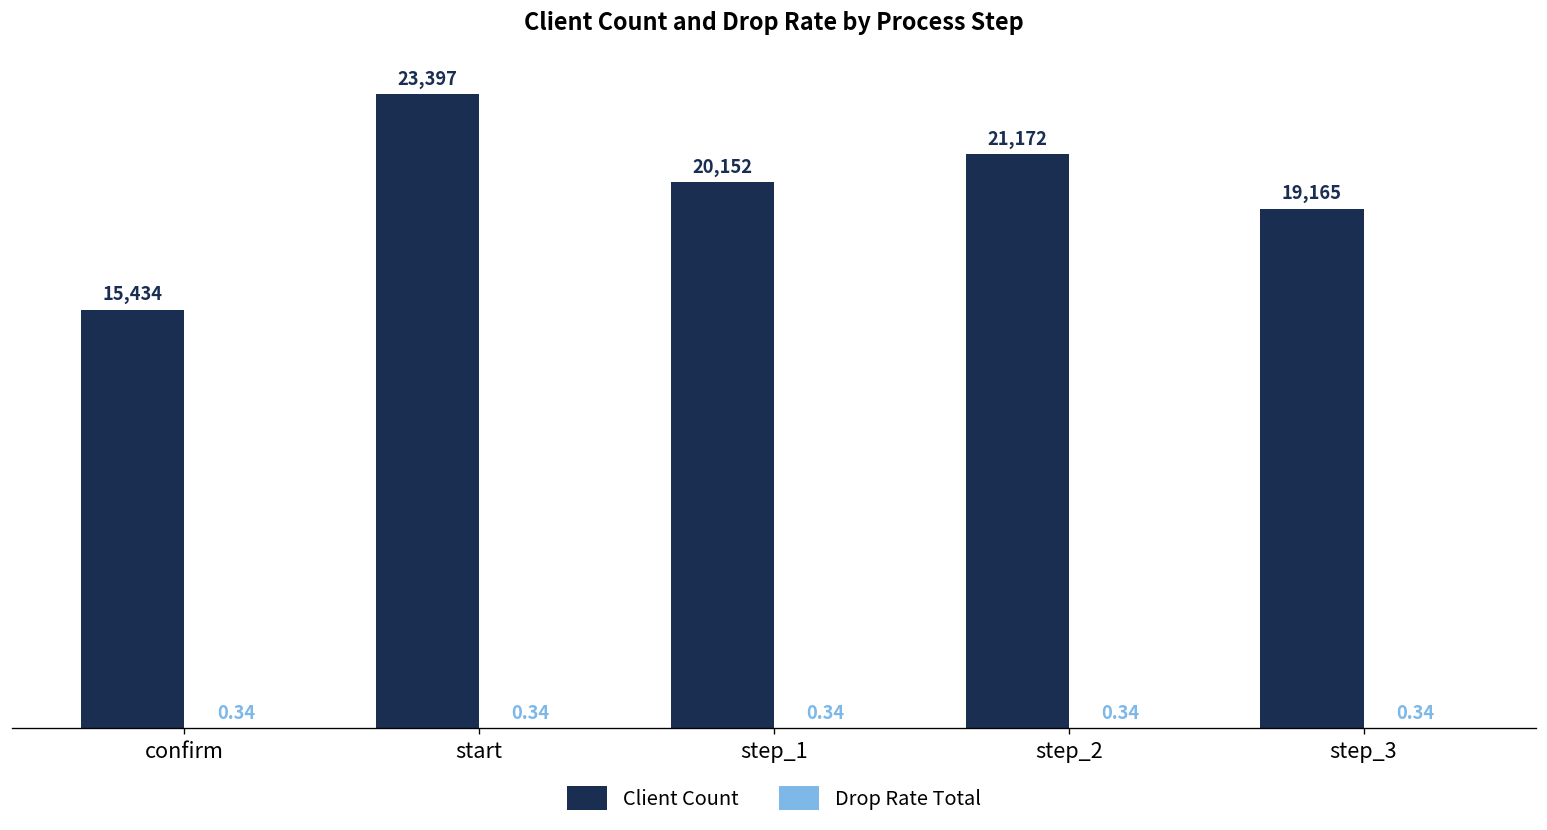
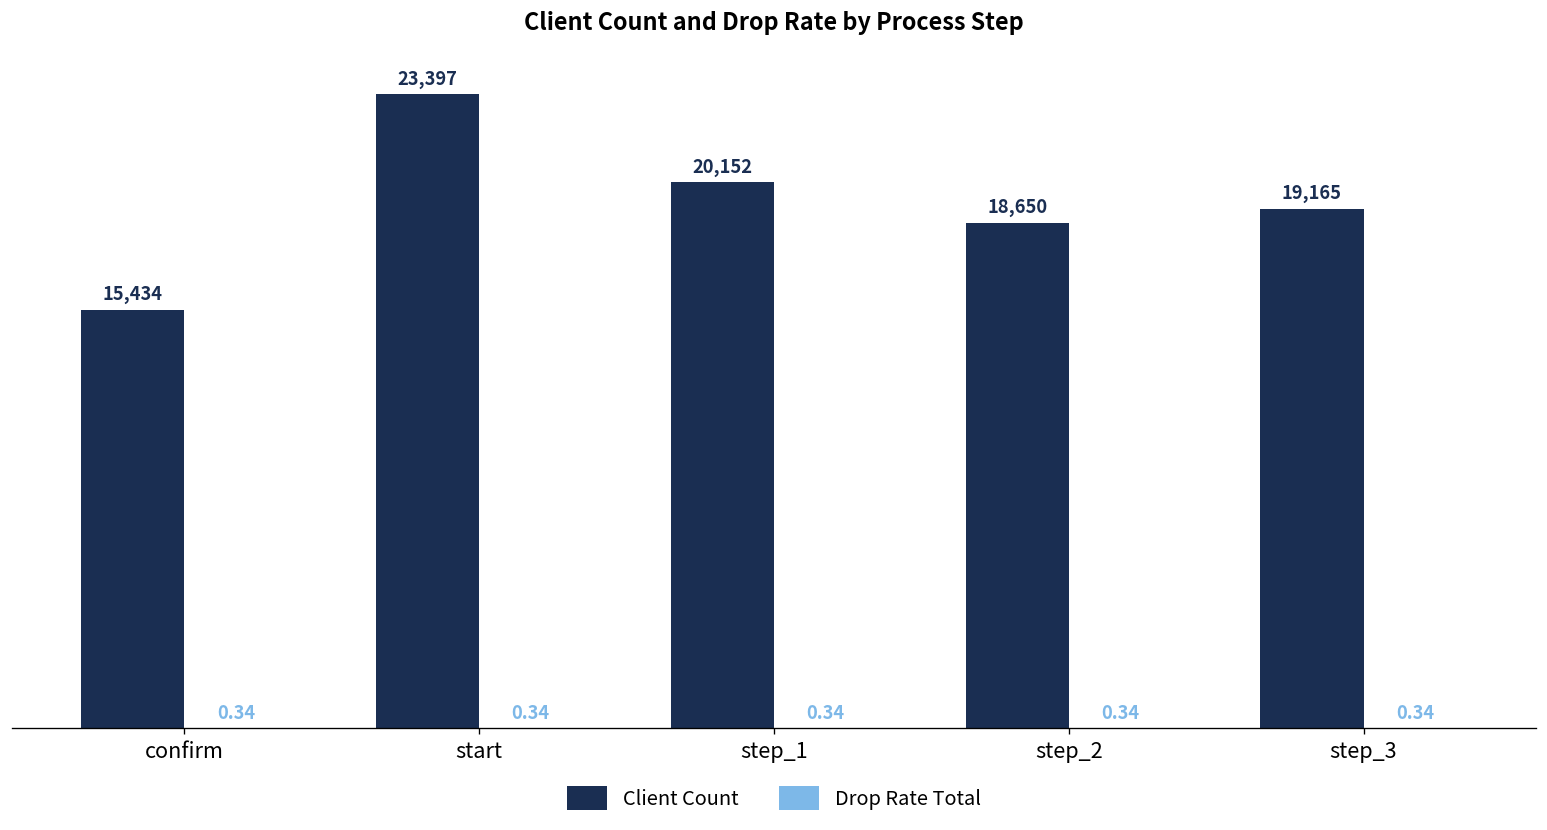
Client Count, step_2: 21,172 -> 18,650
